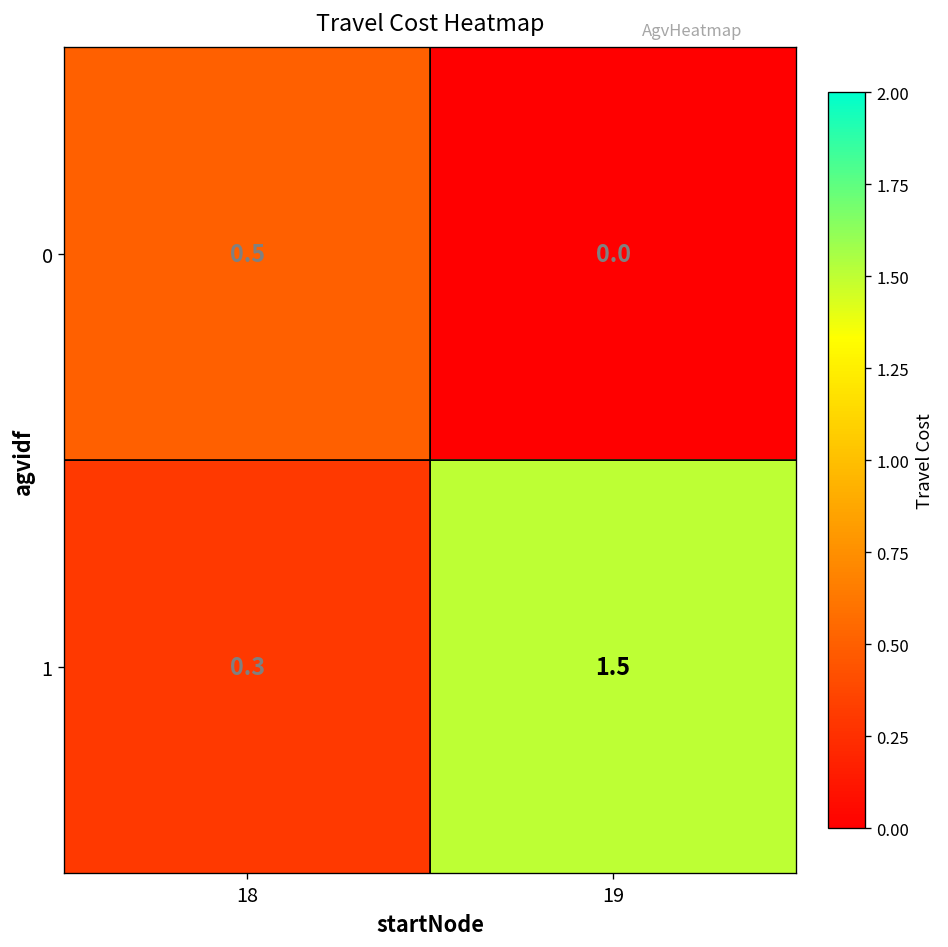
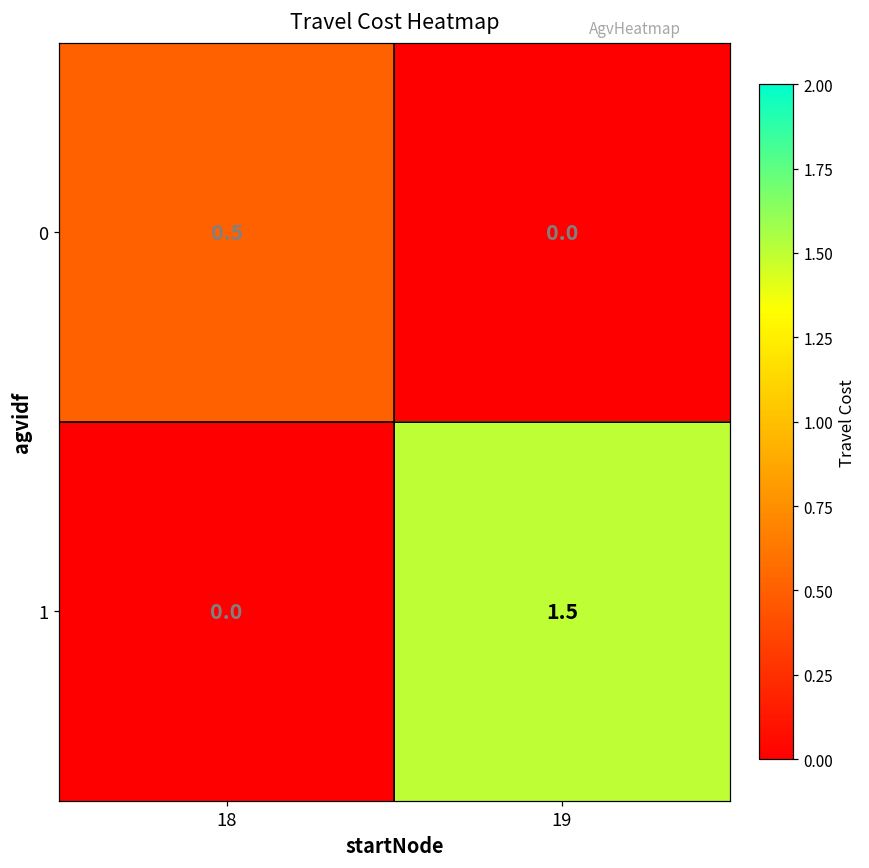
1, 18: 0.3 -> 0.0
